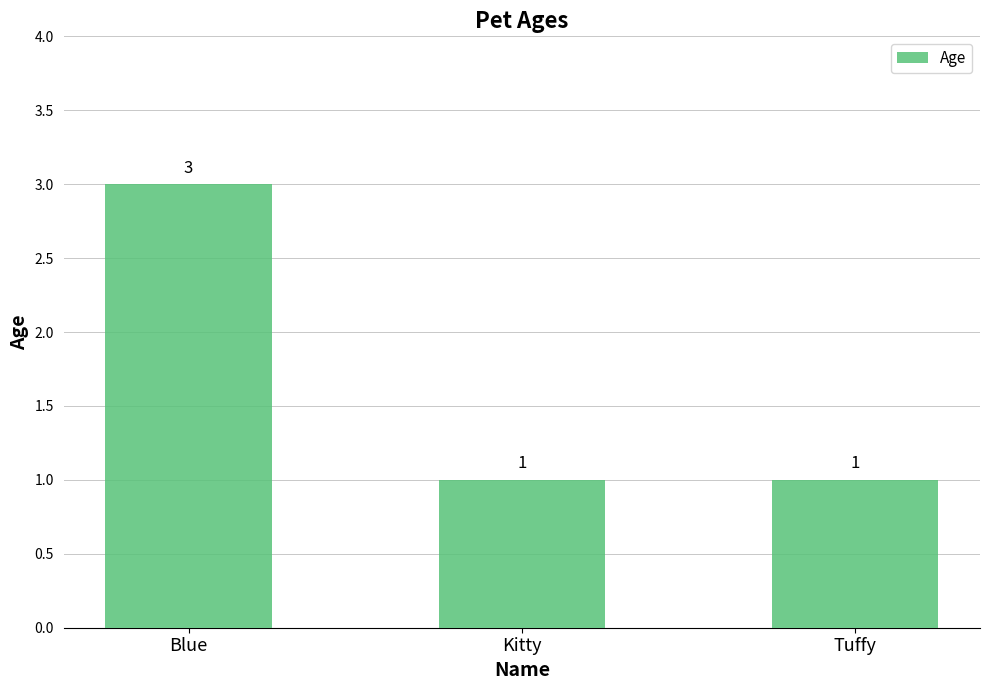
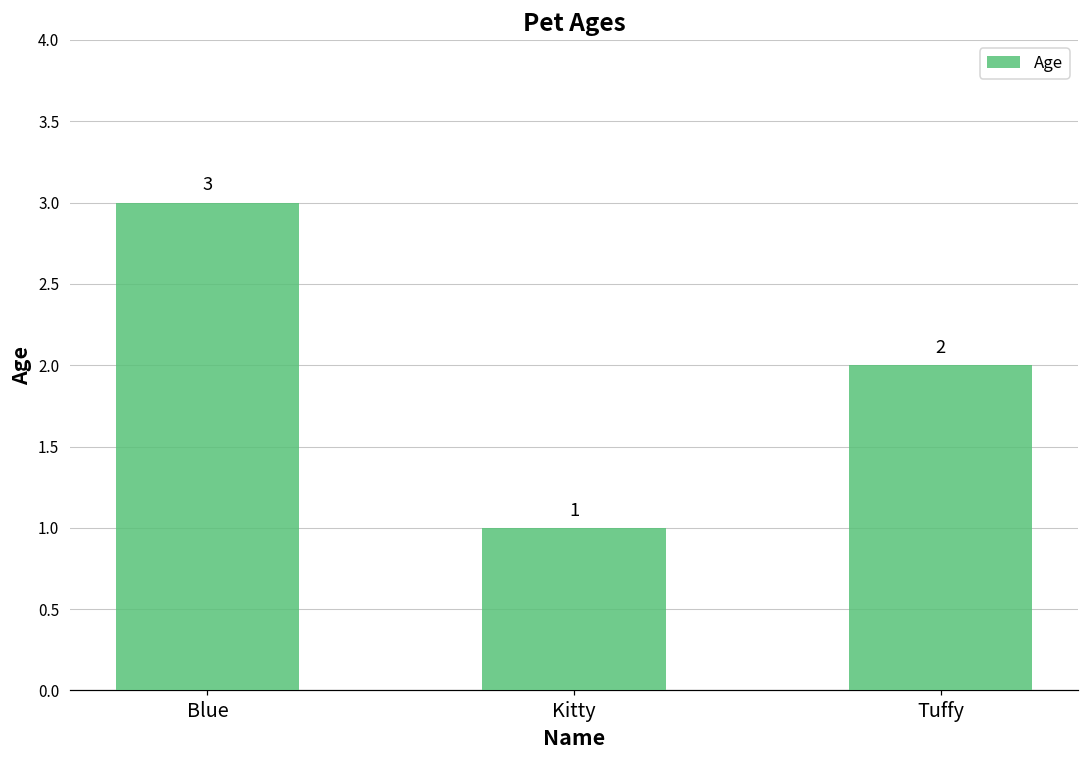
Tuffy: 1 -> 2
